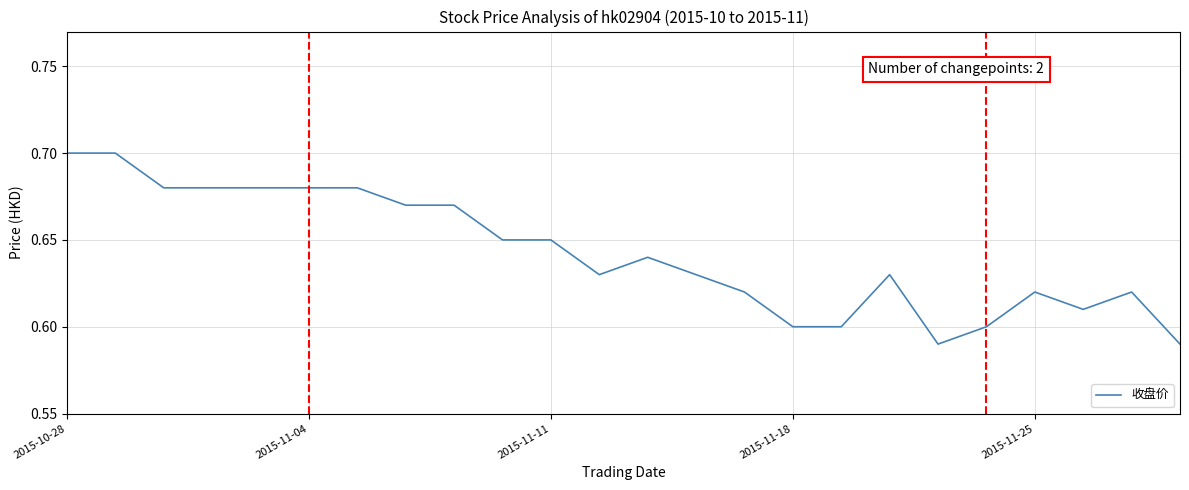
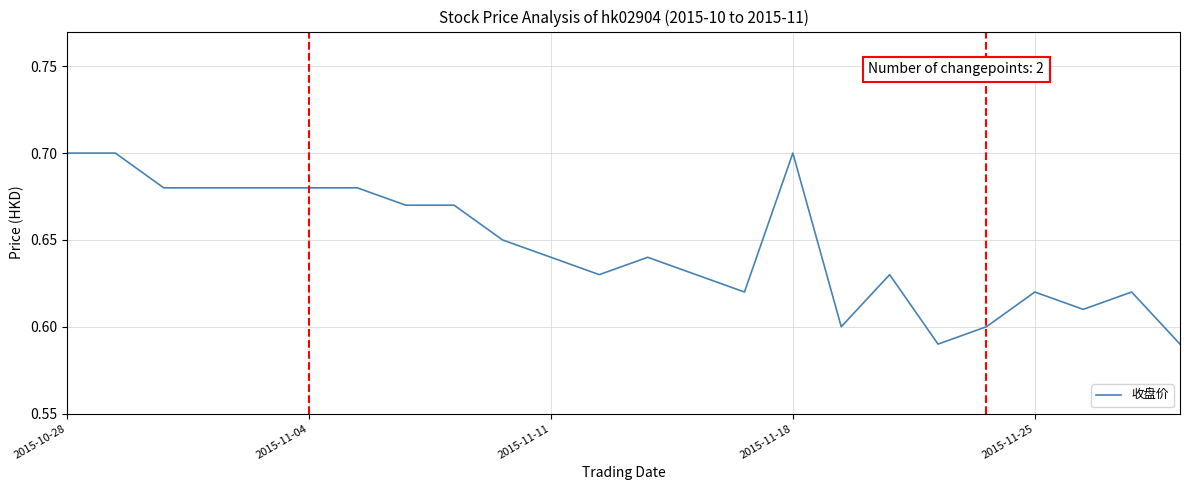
2015-11-11: 0.65 -> 0.64
2015-11-18: 0.6 -> 0.7
